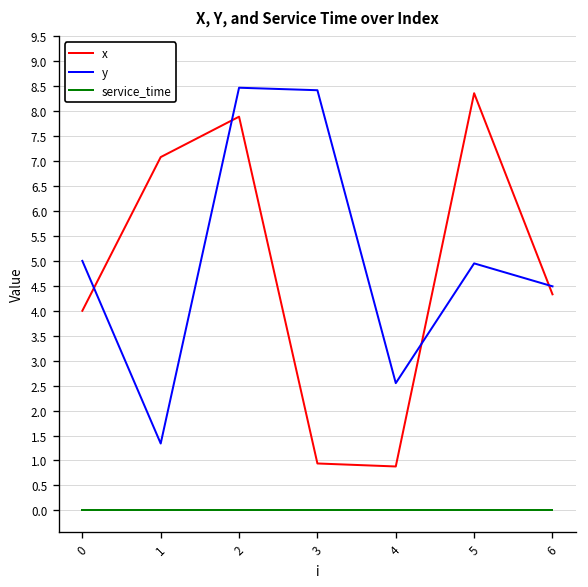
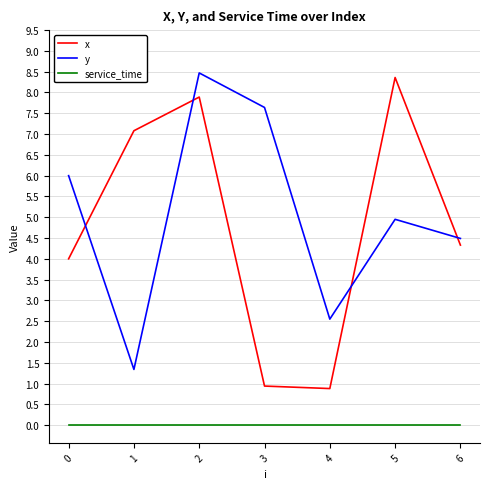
y, 0: 5 -> 6
y, 3: 8.4 -> 7.6
